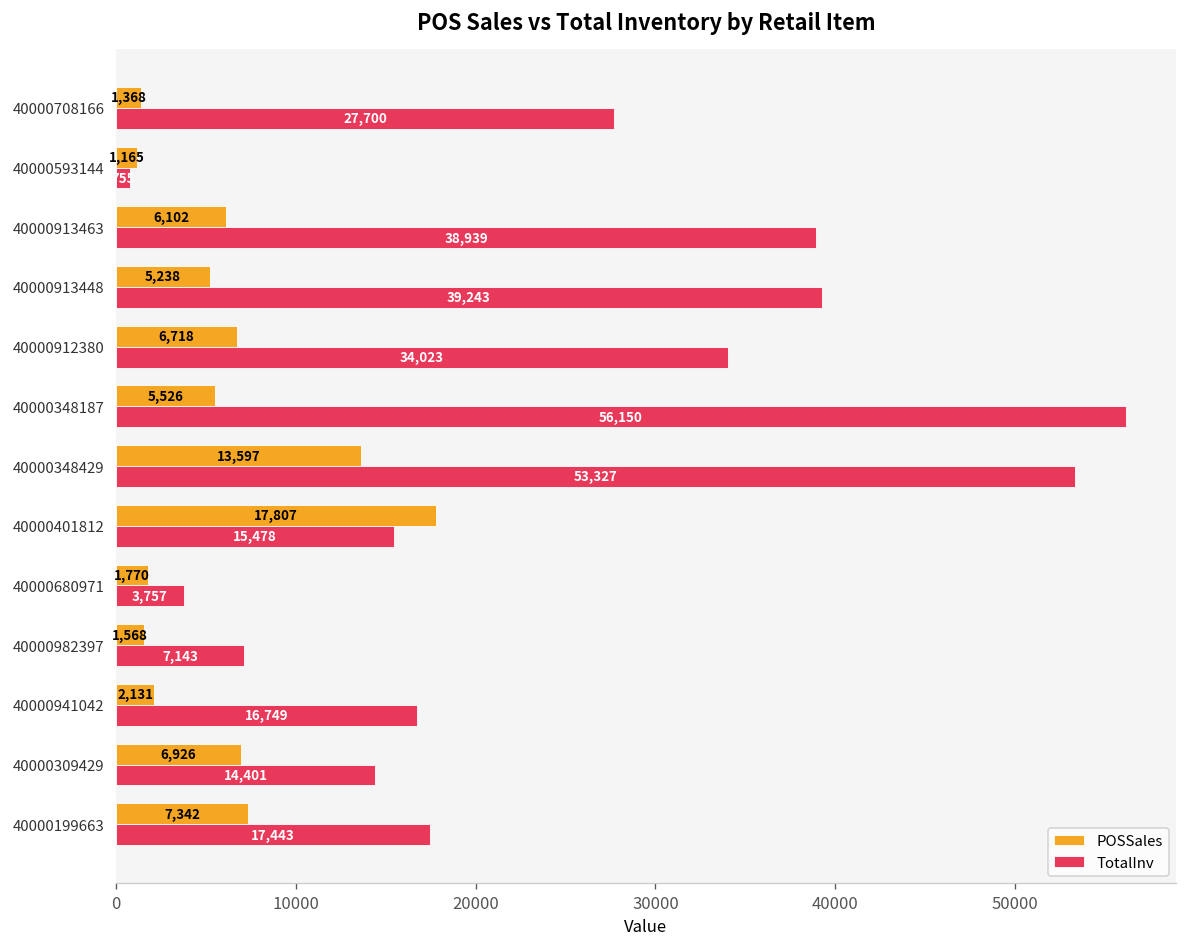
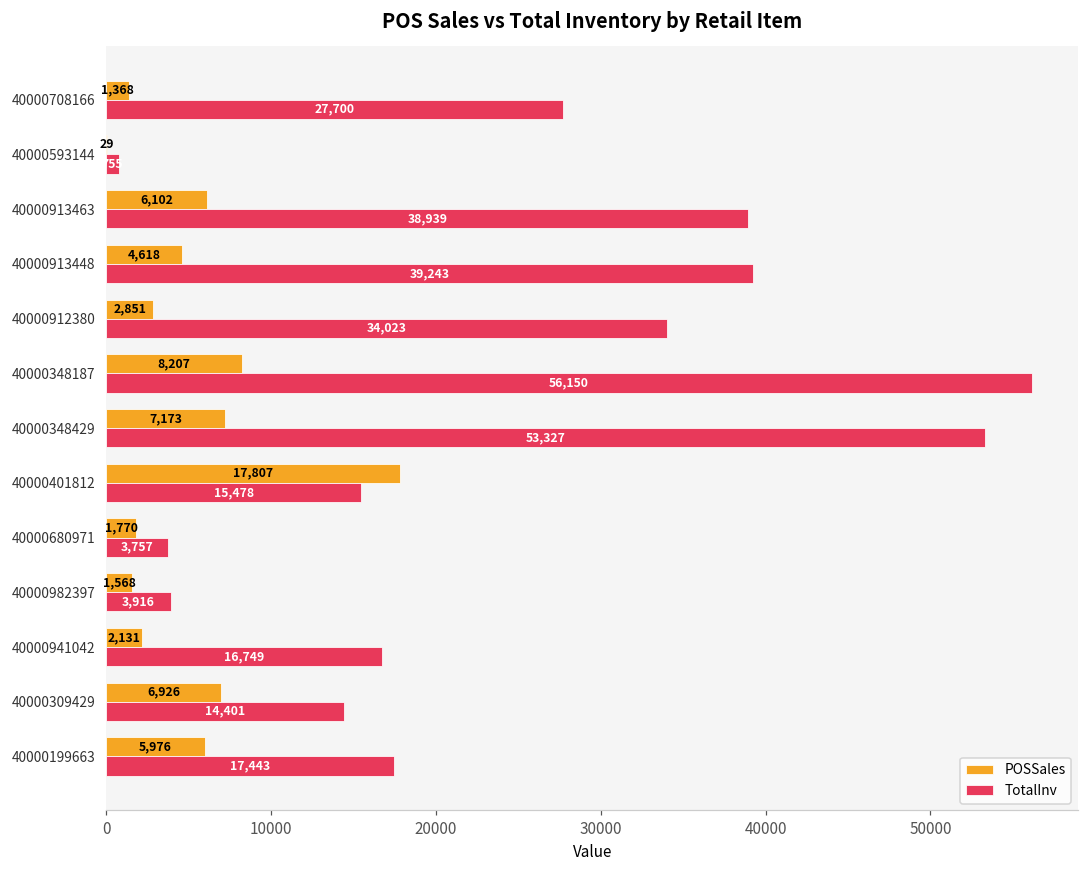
POSSales, 40000593144: 1,165 -> 29
POSSales, 40000913448: 5,238 -> 4,618
POSSales, 40000912380: 6,718 -> 2,851
POSSales, 40000348187: 5,526 -> 8,207
POSSales, 40000348429: 13,597 -> 7,173
TotalInv, 40000982397: 7,143 -> 3,916
POSSales, 40000199663: 7,342 -> 5,976
